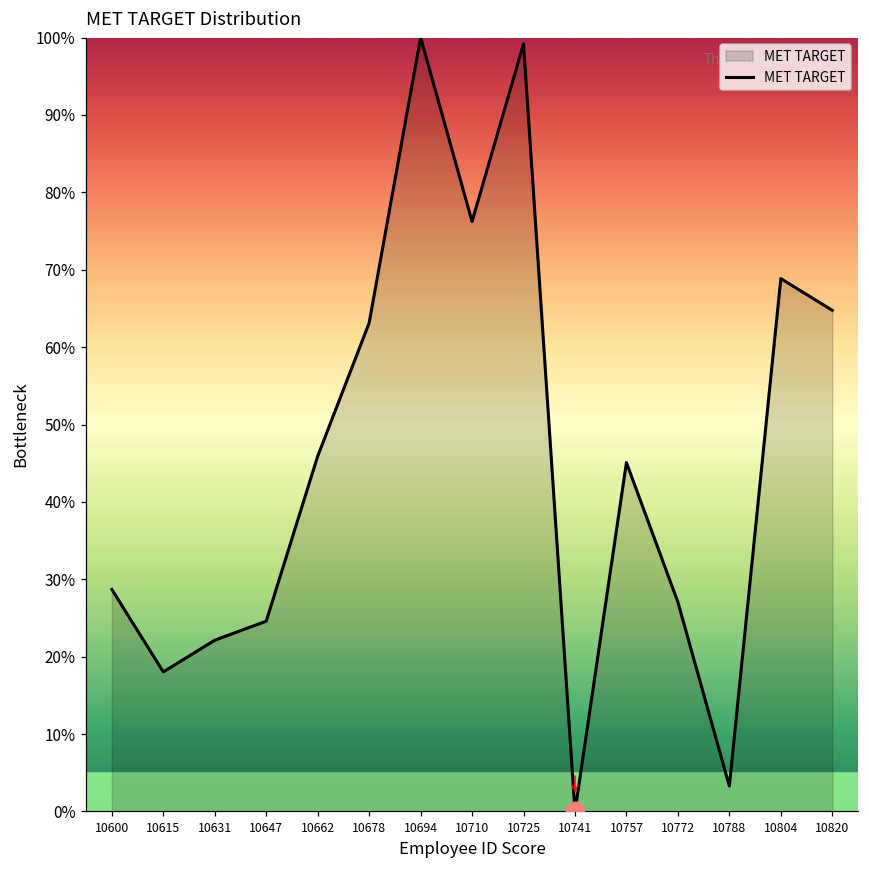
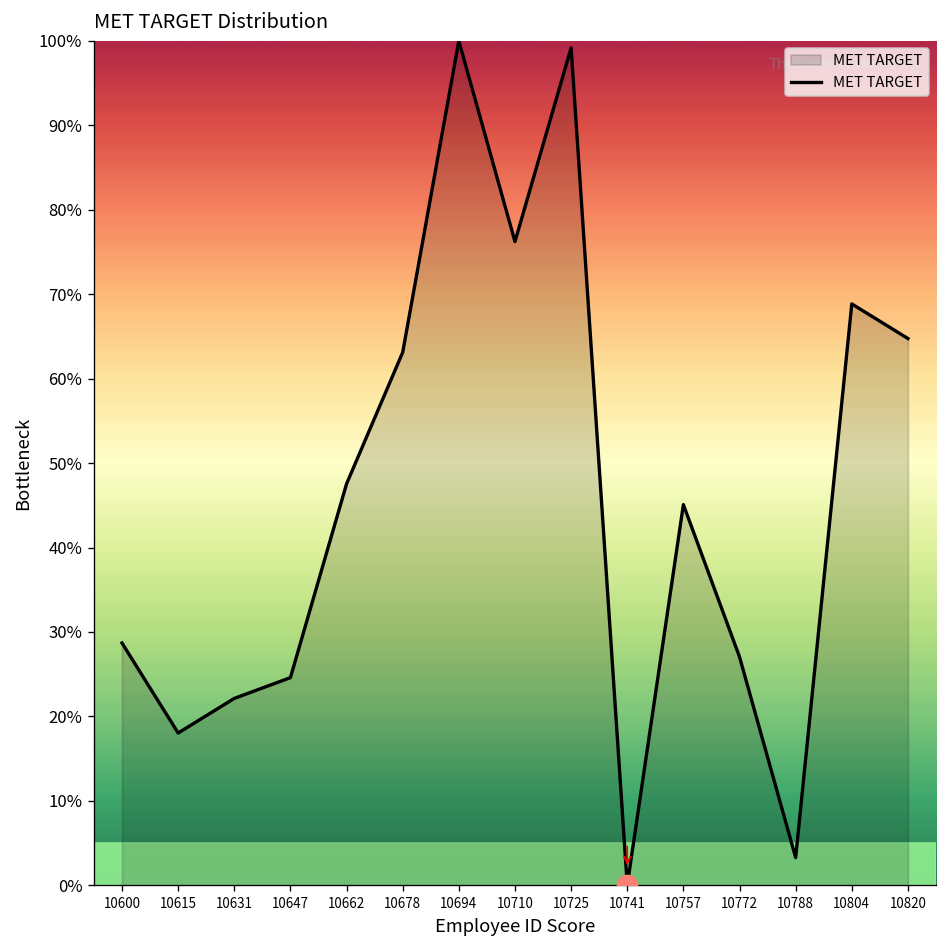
MET TARGET, 10662: 46% -> 48%
